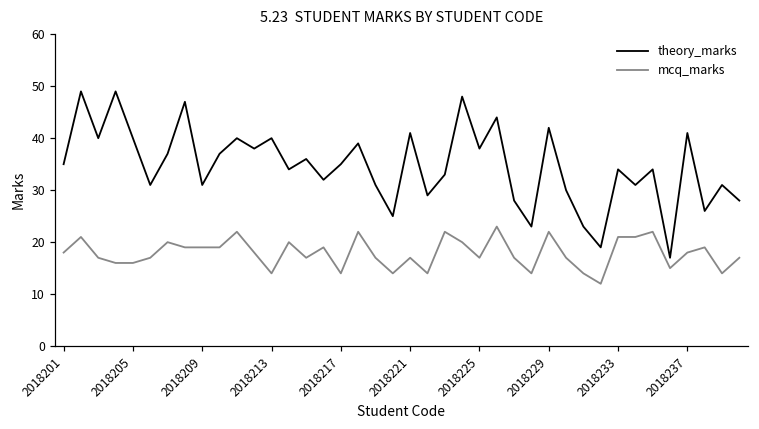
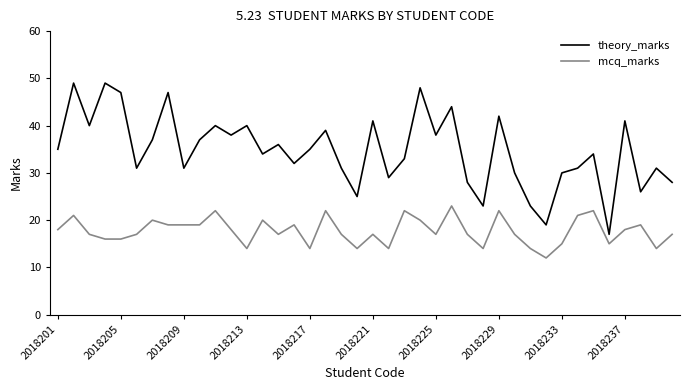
theory_marks, 2018205: 40 -> 47
theory_marks, 2018233: 34 -> 30
mcq_marks, 2018233: 21 -> 15
